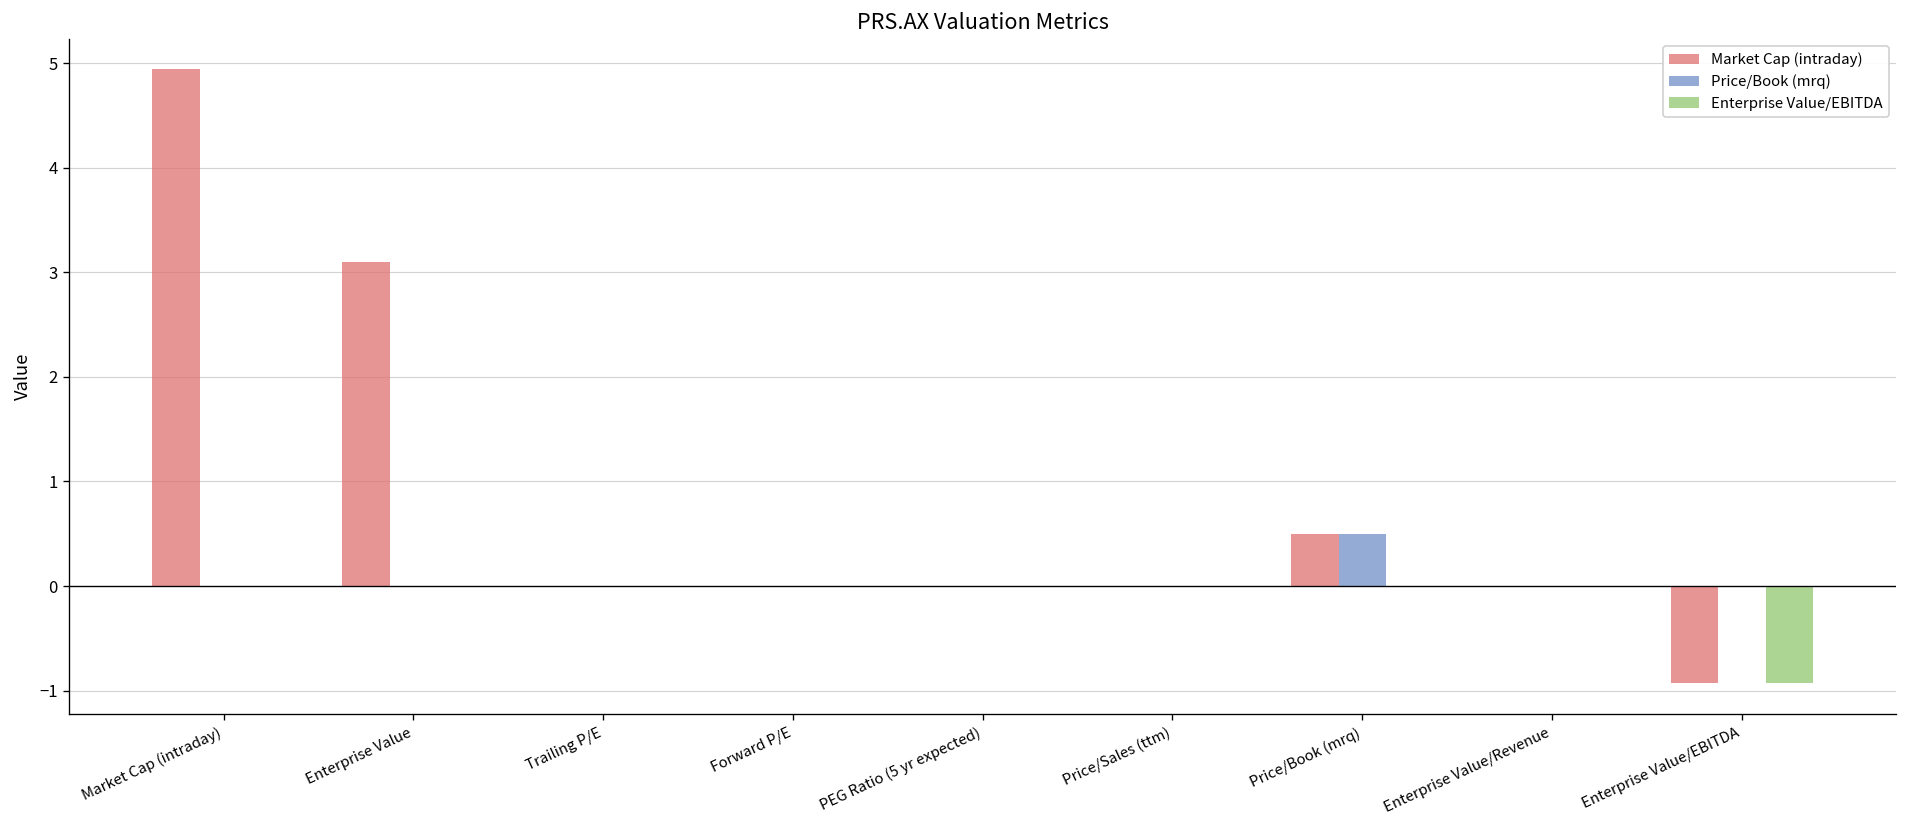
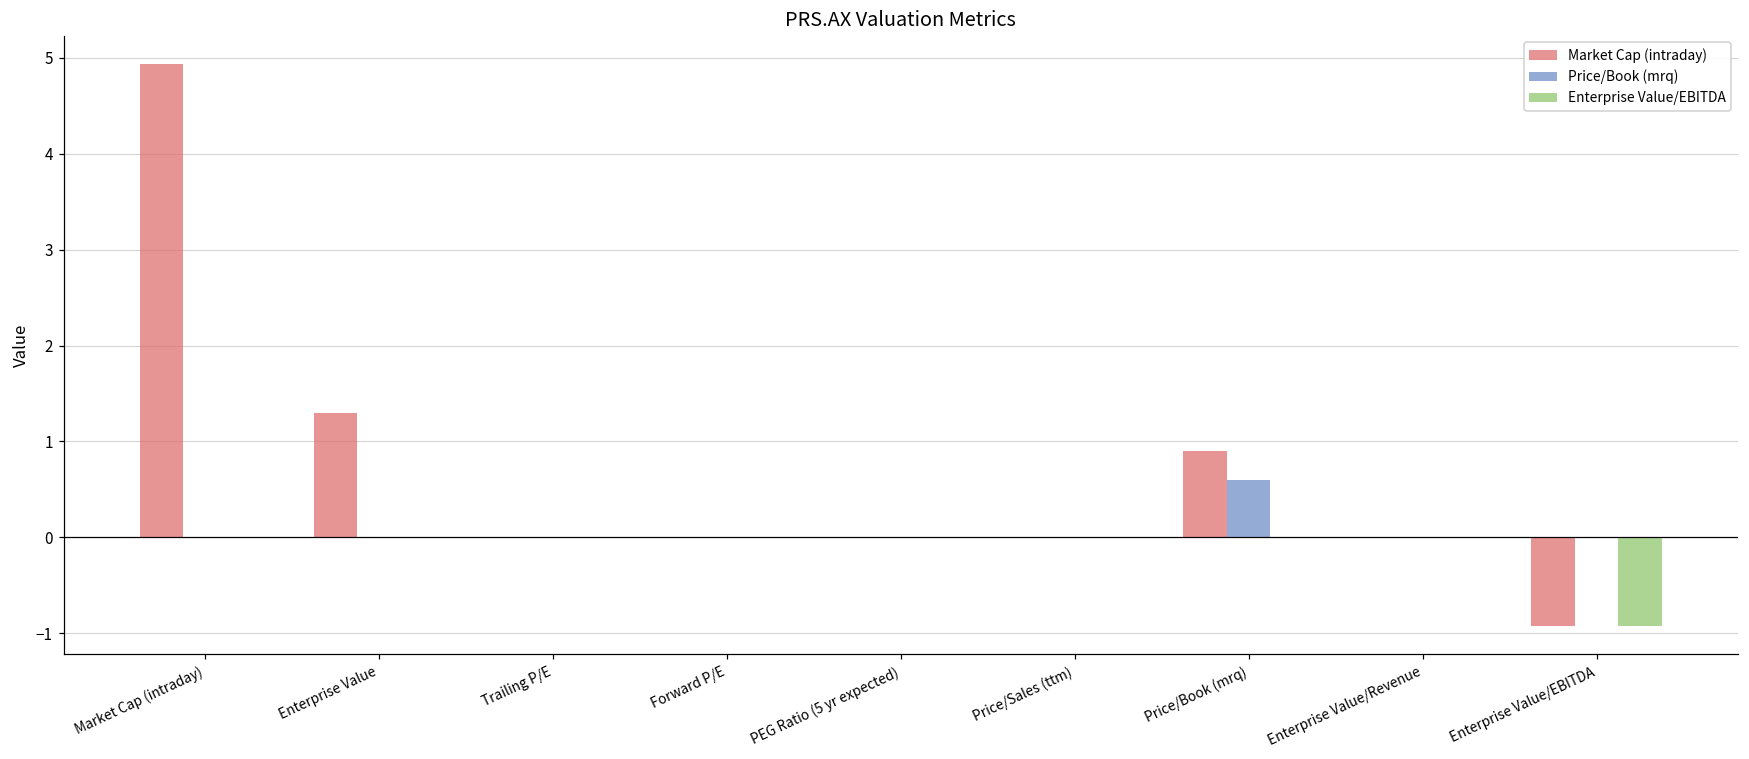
Market Cap (intraday), Enterprise Value: 3.1 -> 1.3
Market Cap (intraday), Price/Book (mrq): 0.5 -> 0.9
Price/Book (mrq), Price/Book (mrq): 0.5 -> 0.6
